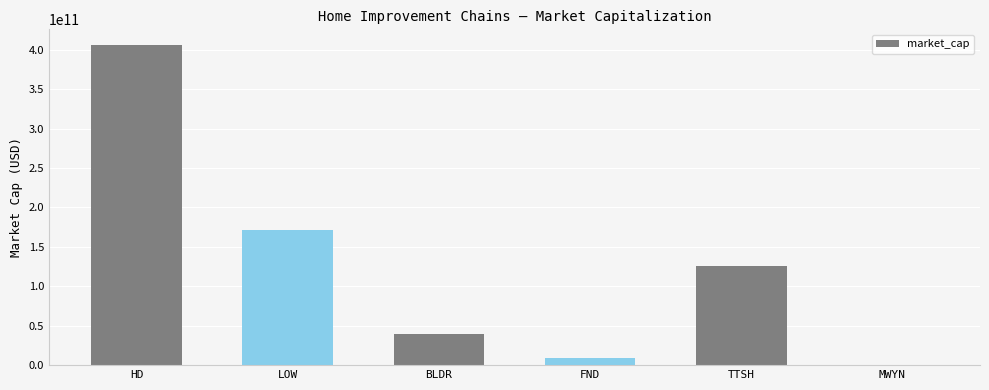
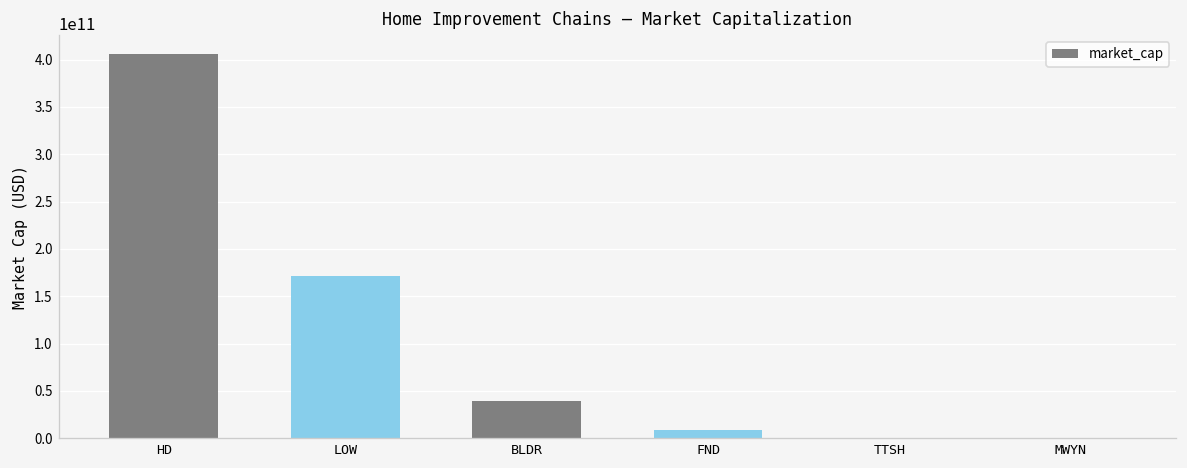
TTSH: 130000000000 -> 0
